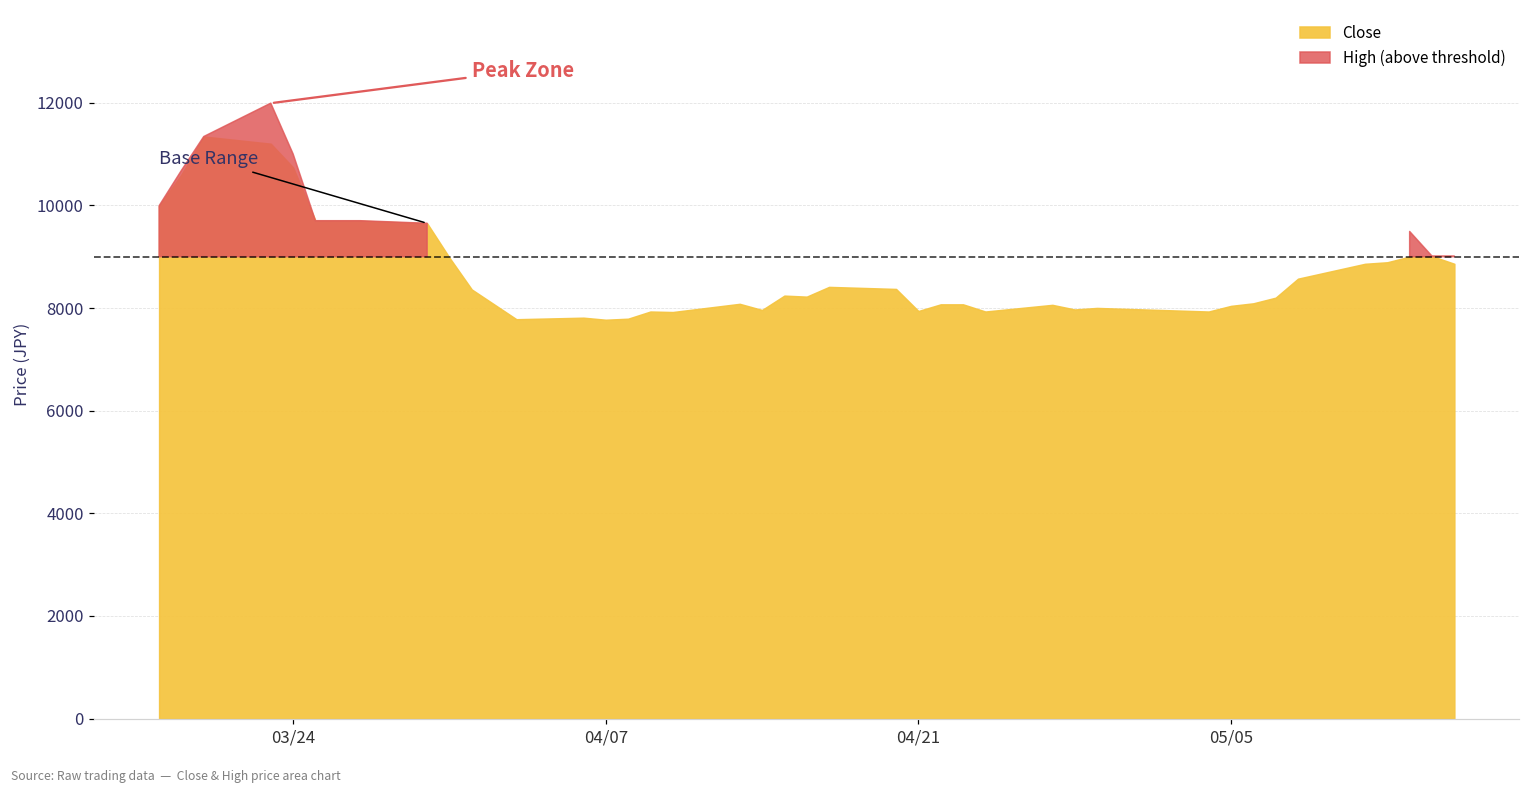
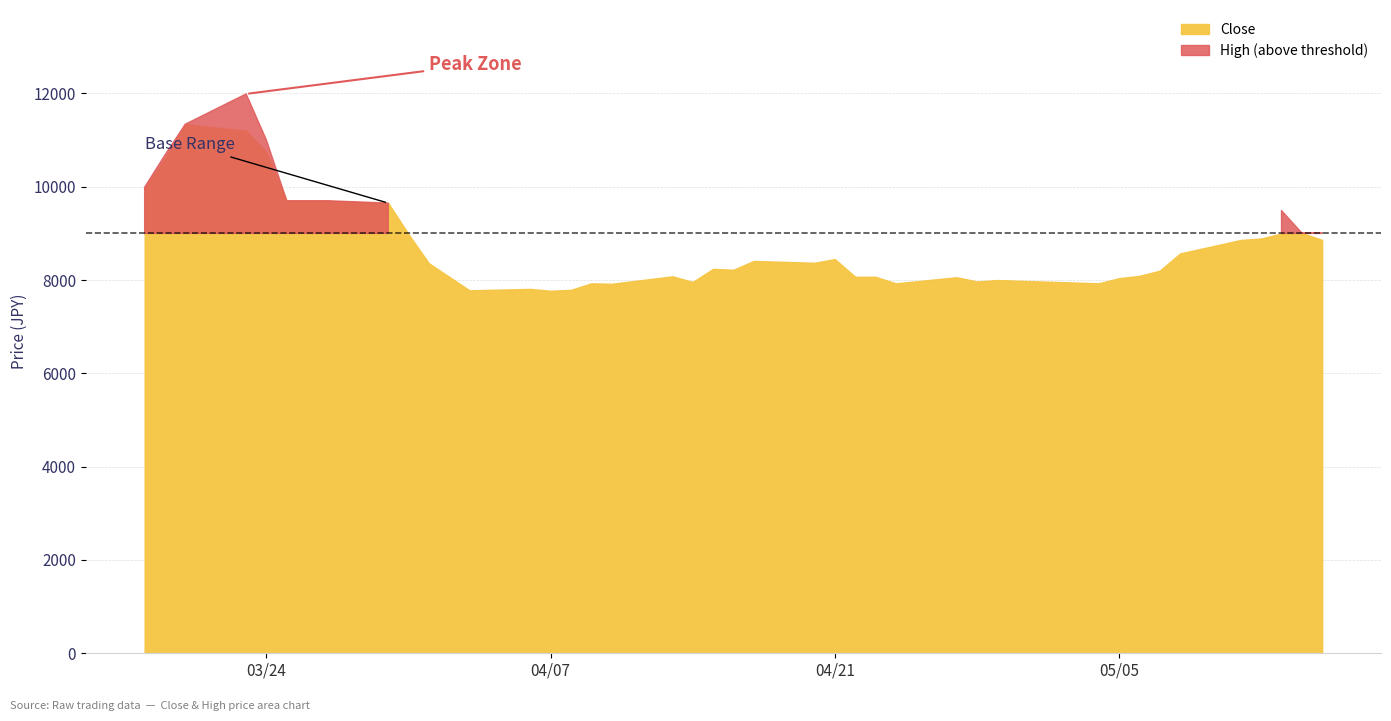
04/21: 7900 -> 8400
